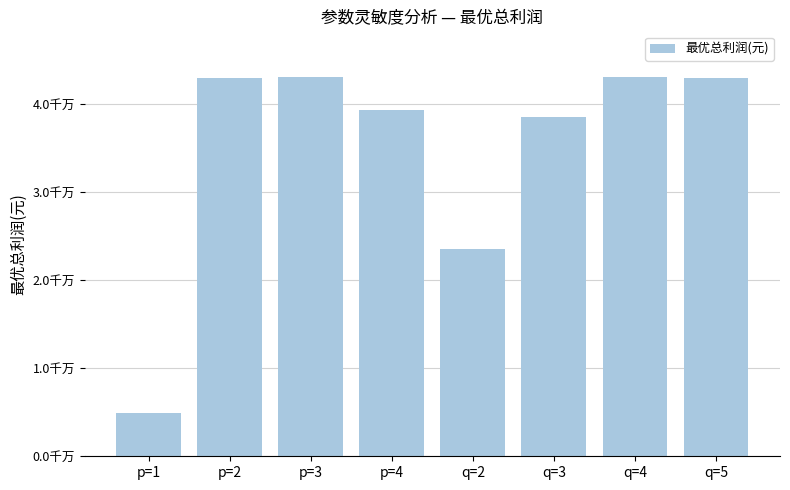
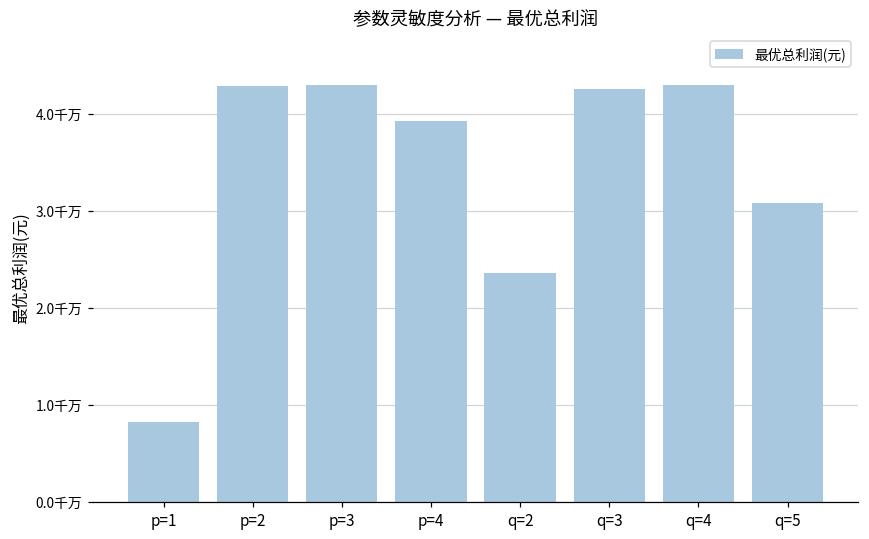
p=1: 0.5千万 -> 0.8千万
q=3: 3.8千万 -> 4.3千万
q=5: 4.3千万 -> 3.1千万
